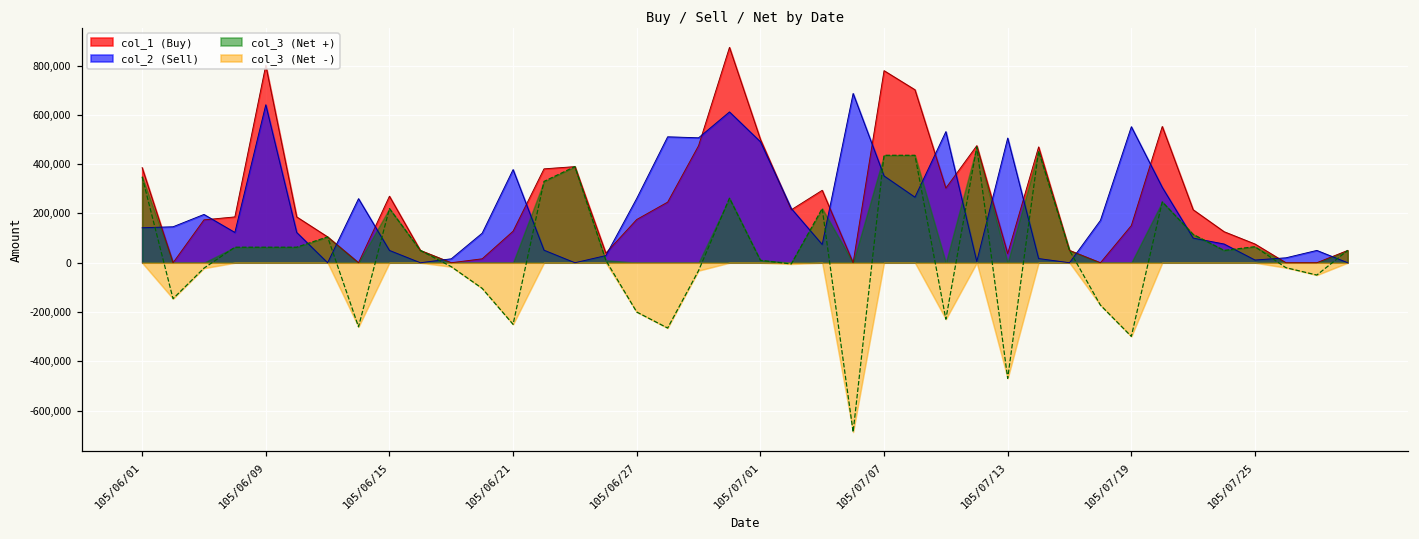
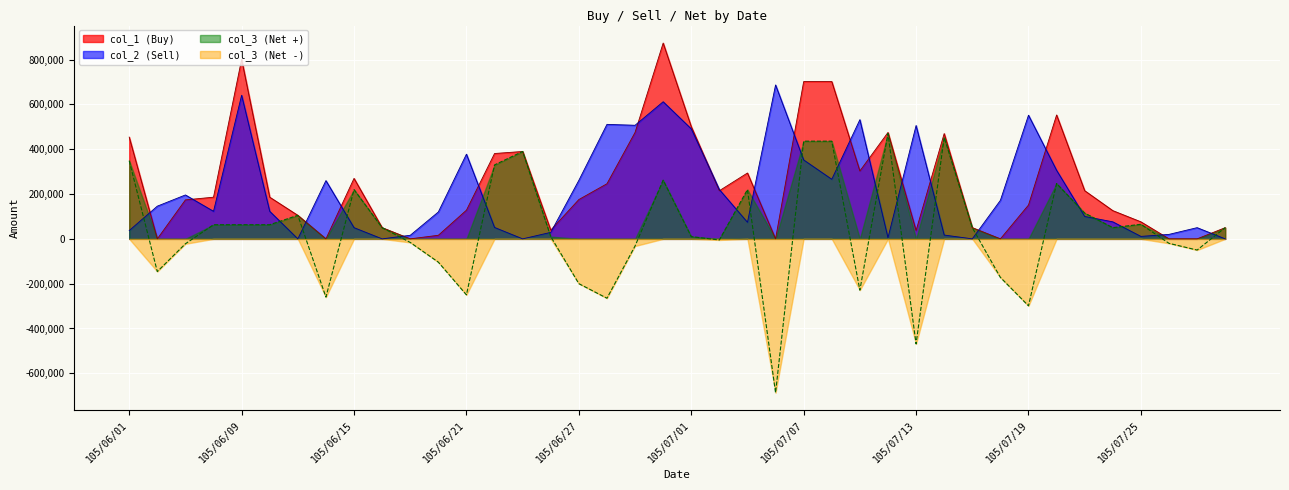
col_1 (Buy), 105/06/01: 390,000 -> 450,000
col_2 (Sell), 105/06/01: 140,000 -> 40,000
col_1 (Buy), 105/07/07: 780,000 -> 700,000
